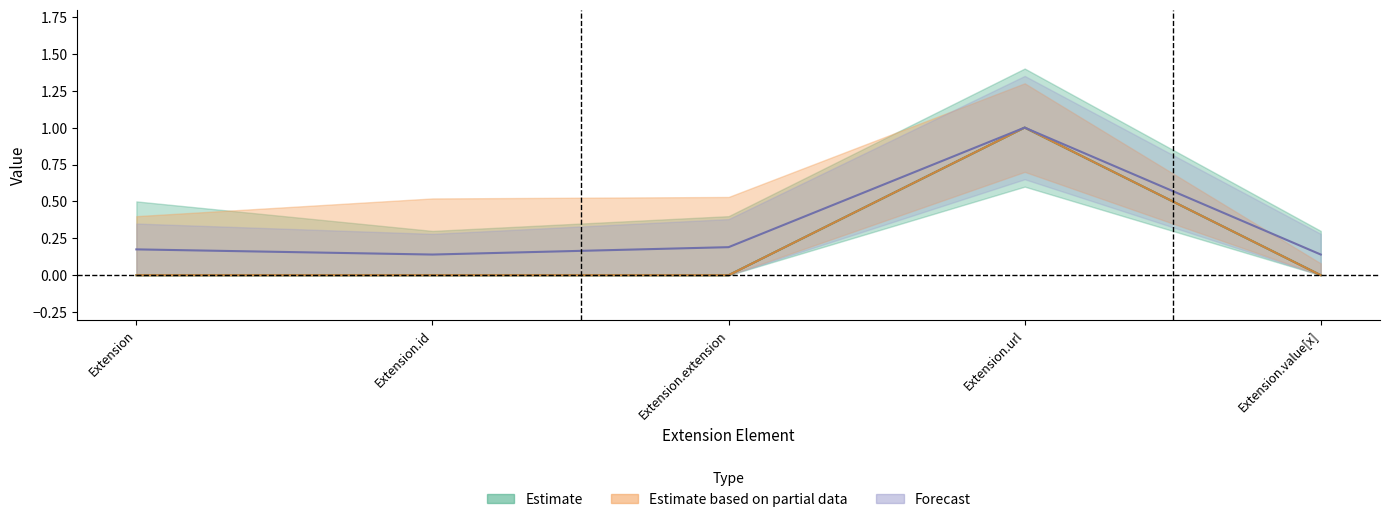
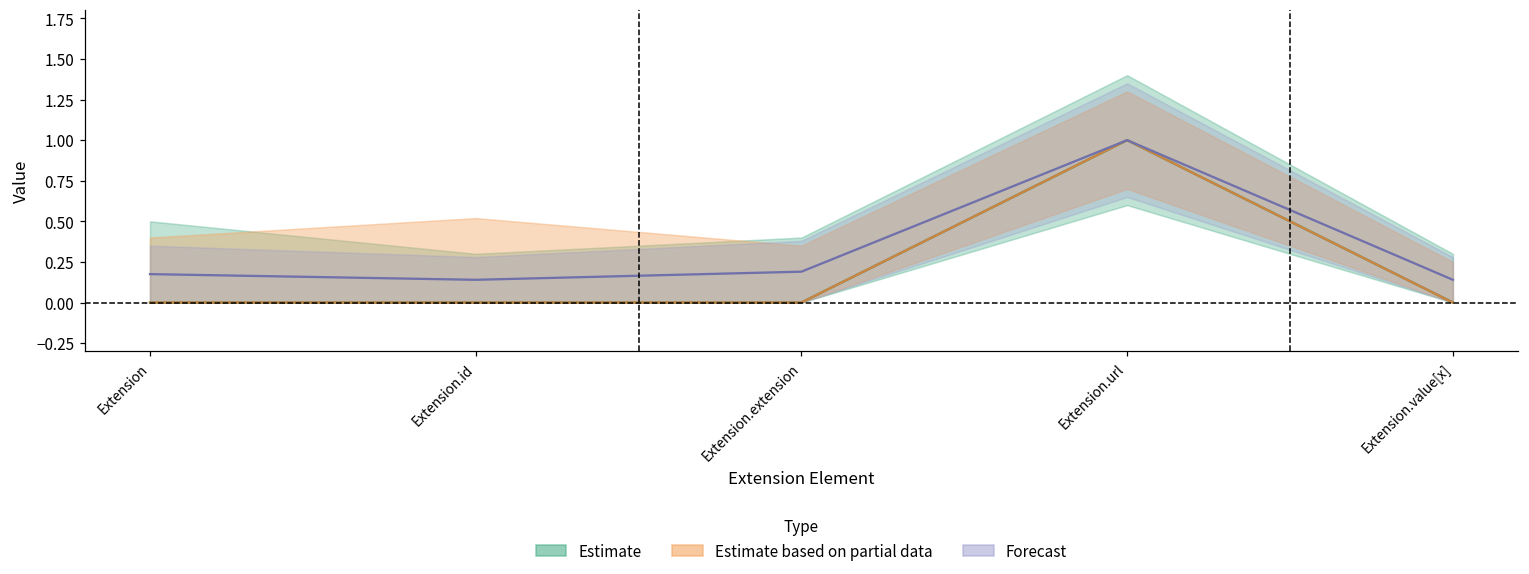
Estimate based on partial data, Extension.extension: 0.53 -> 0.35
Estimate based on partial data, Extension.value[x]: 0.08 -> 0.25
